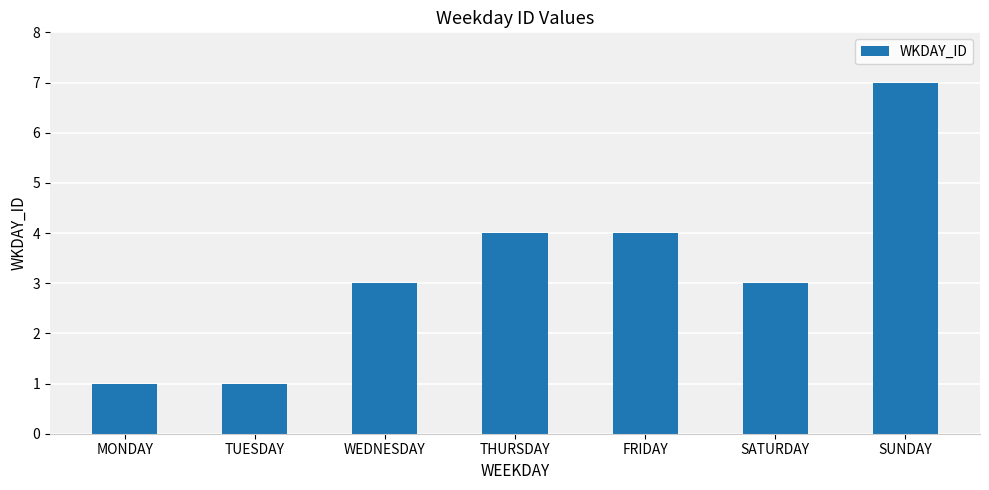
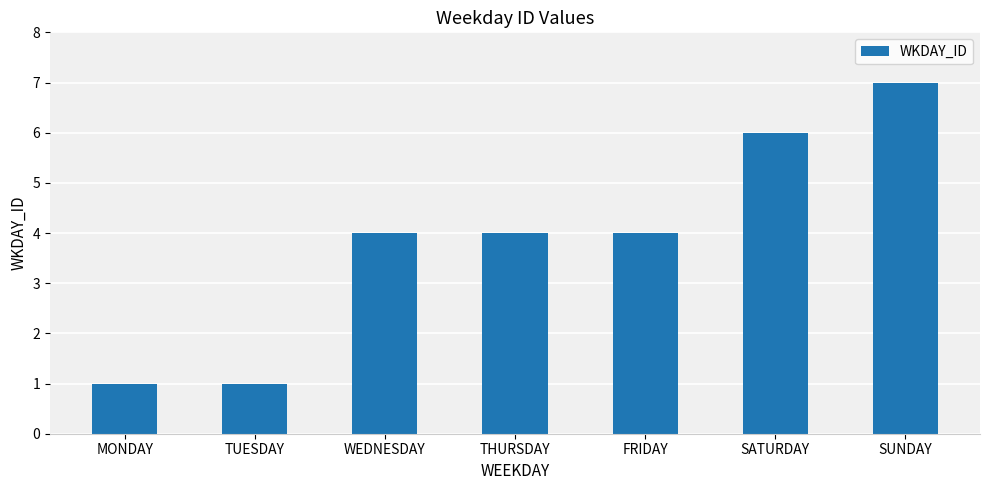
WEDNESDAY: 3 -> 4
SATURDAY: 3 -> 6
